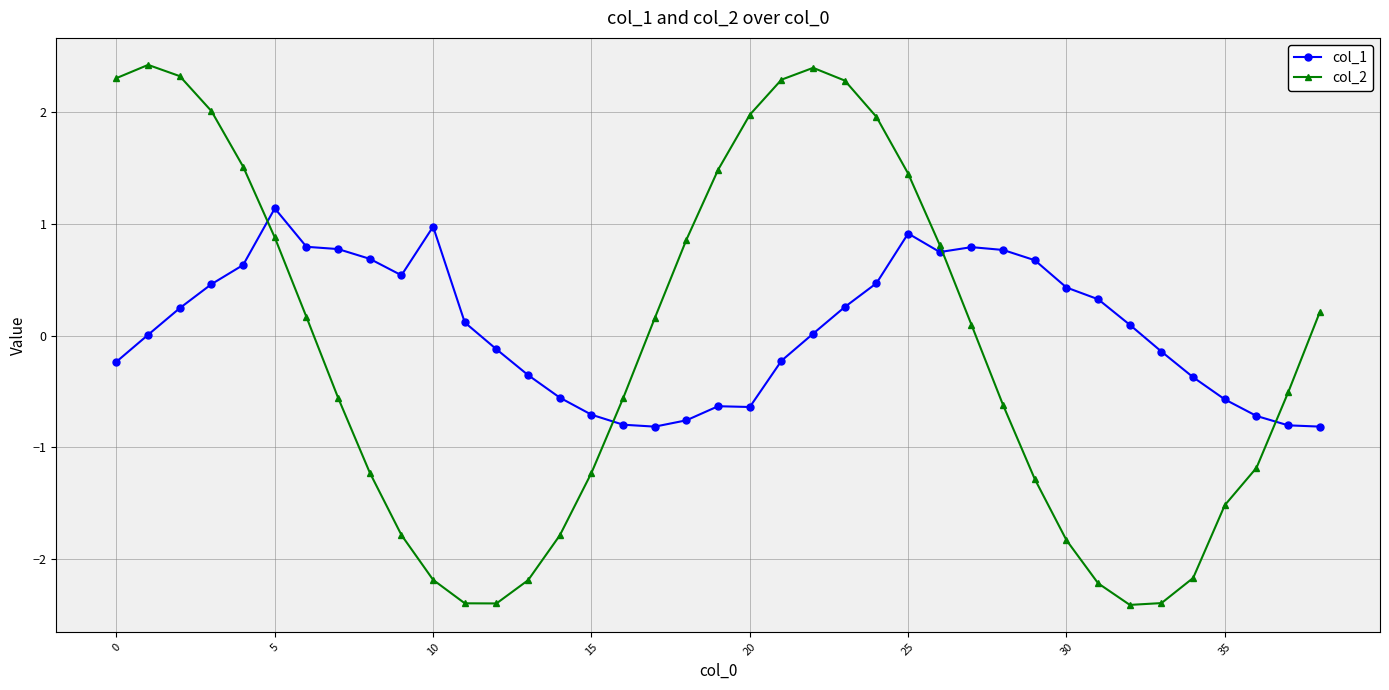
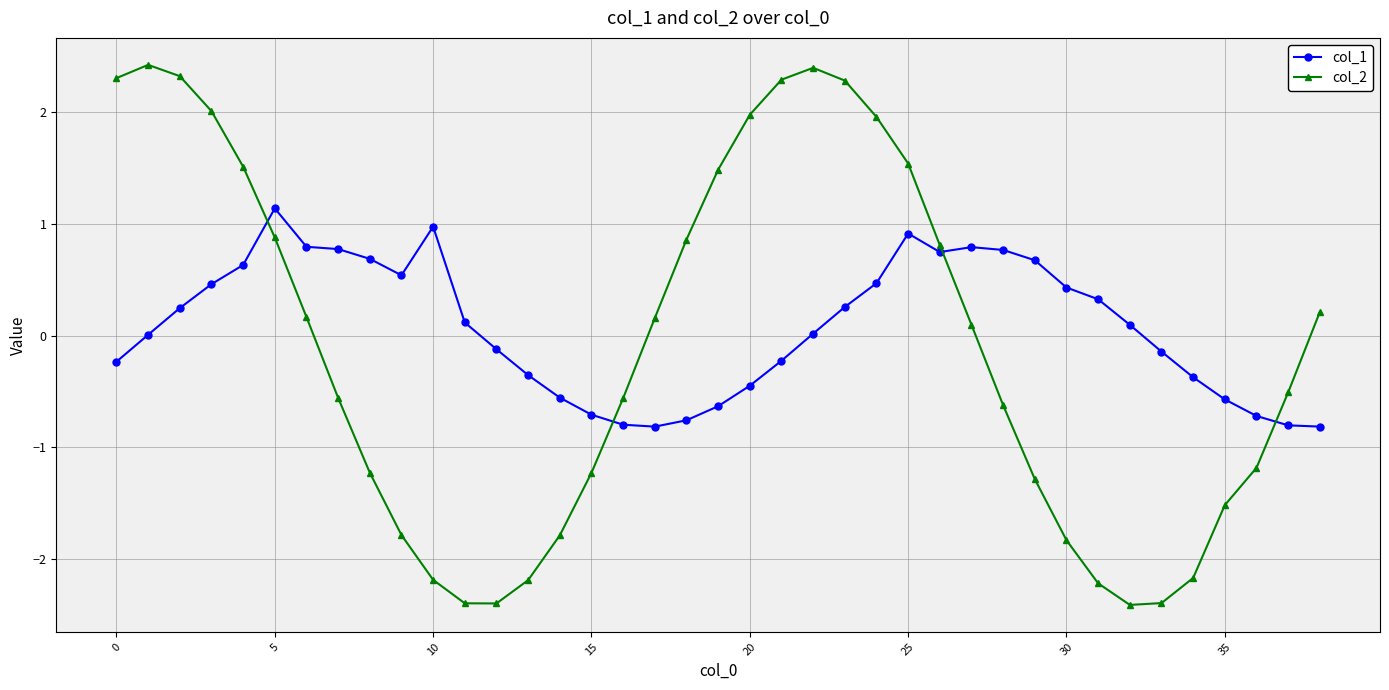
col_1, 20: -0.64 -> -0.45
col_2, 25: 1.45 -> 1.54
